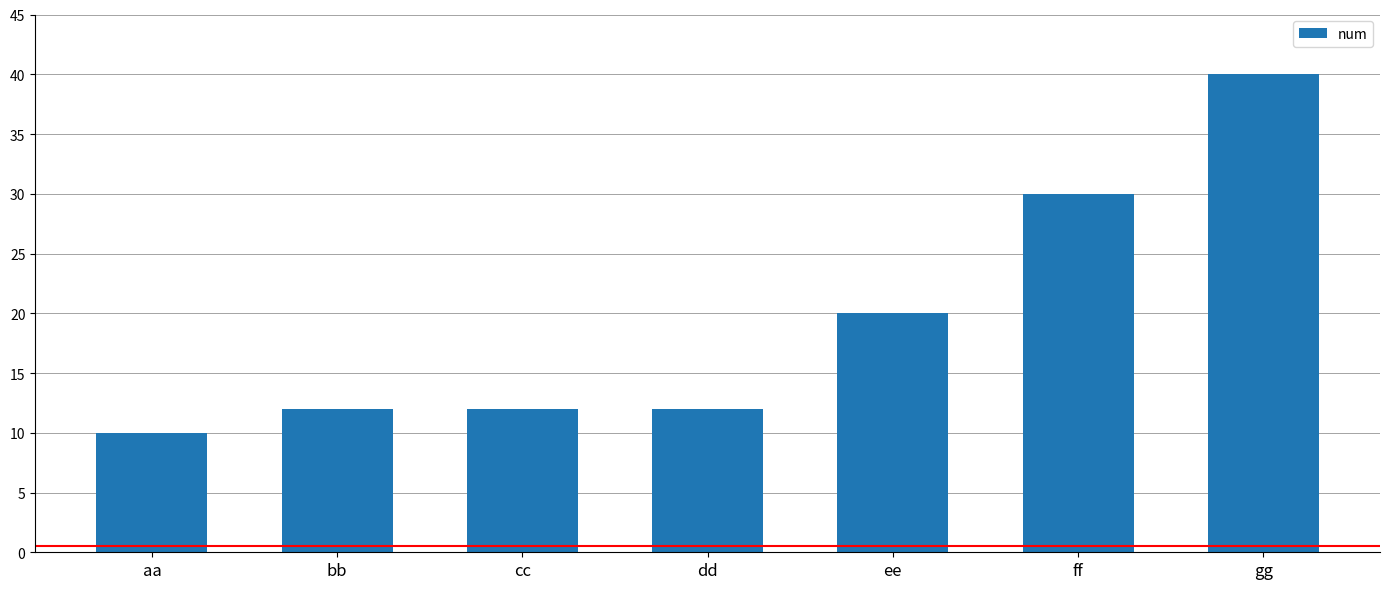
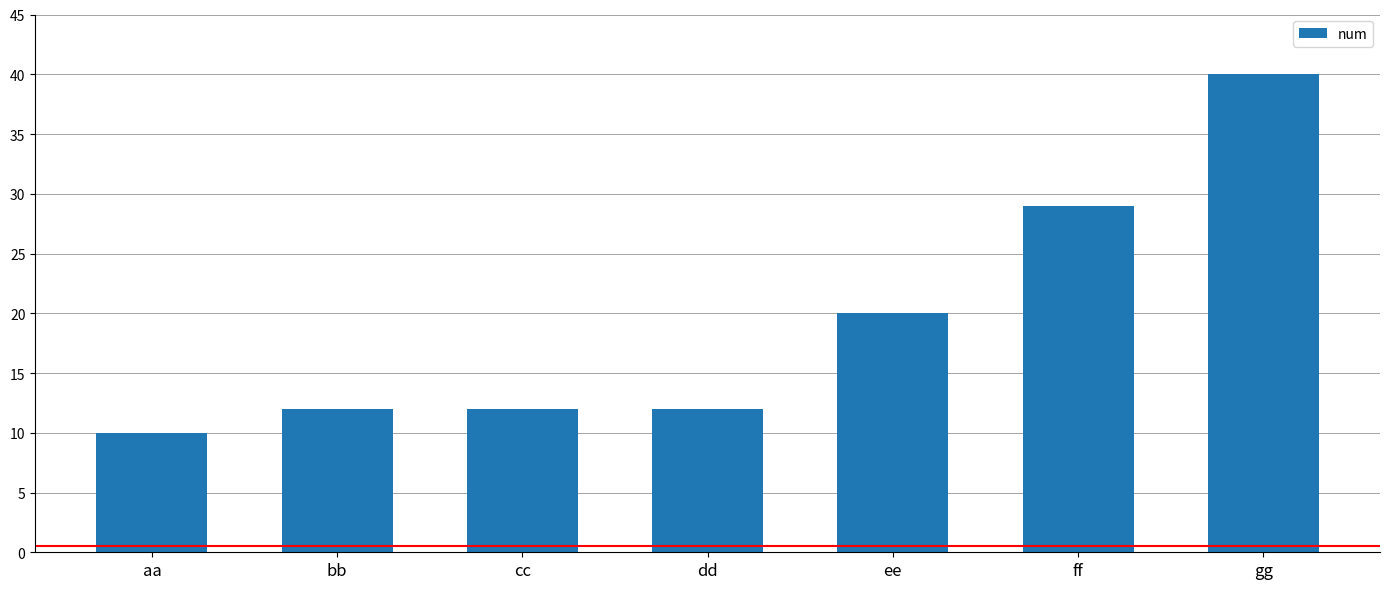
ff: 30 -> 29
